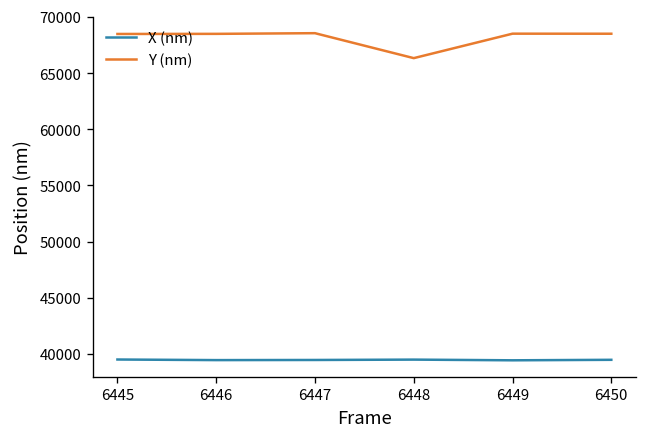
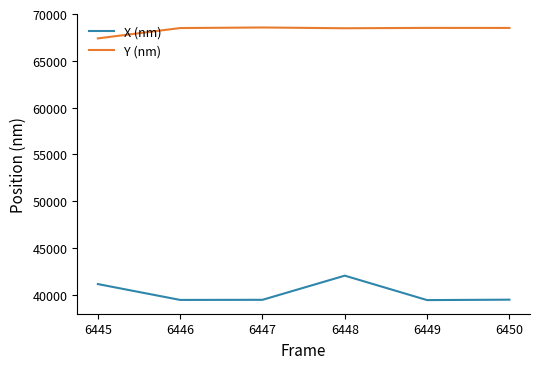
X (nm), 6445: 40000 -> 41000
Y (nm), 6445: 68000 -> 67000
X (nm), 6448: 39000 -> 42000
Y (nm), 6448: 66000 -> 68000
